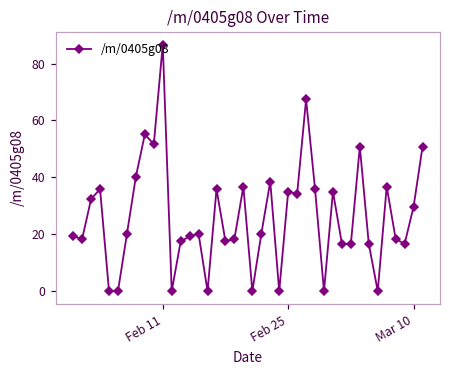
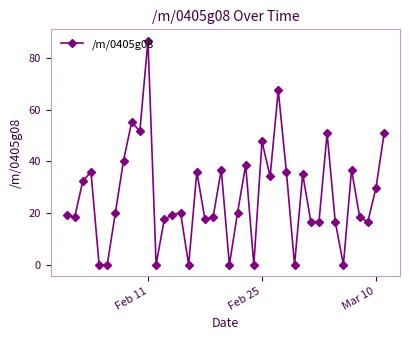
Feb 25: 35 -> 48
